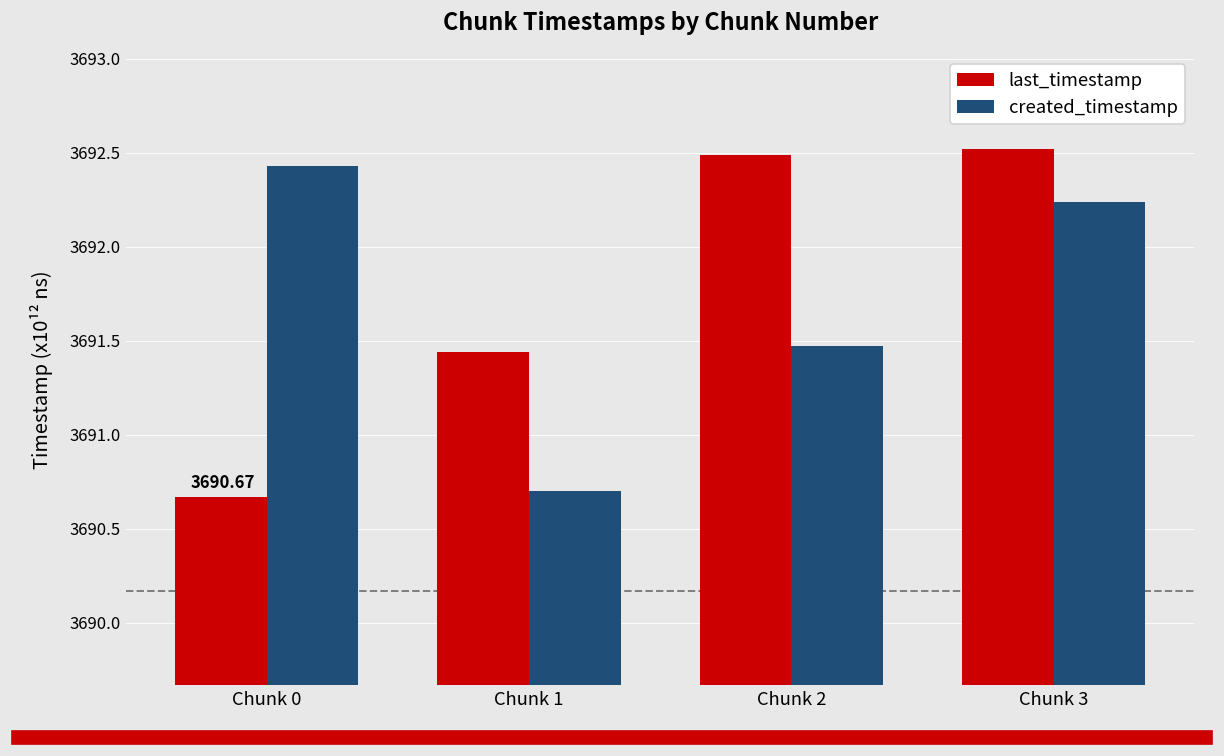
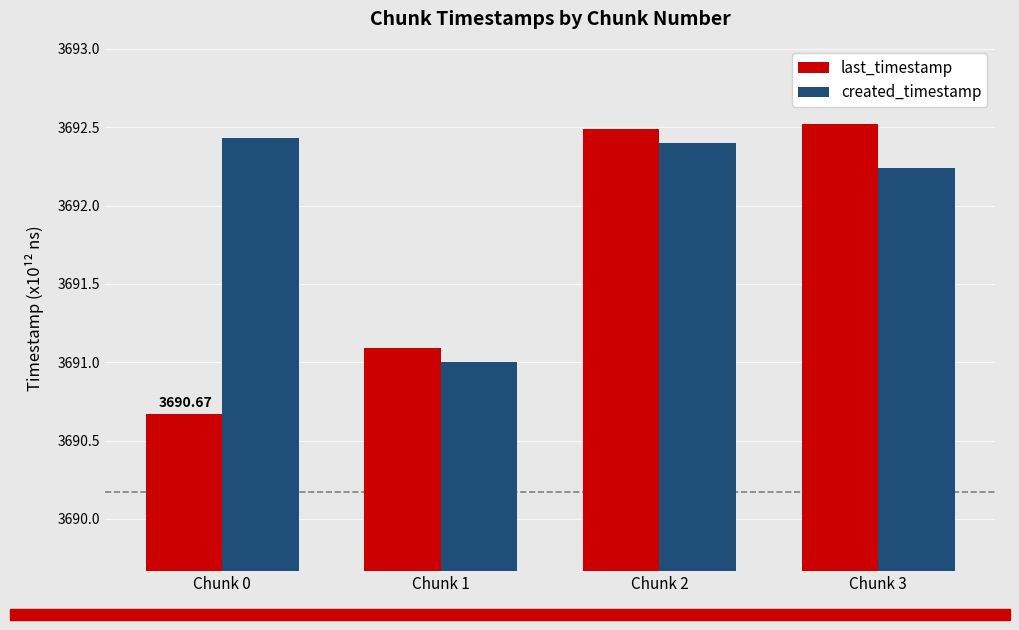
last_timestamp, Chunk 1: 3691.44 -> 3691.09
created_timestamp, Chunk 1: 3690.7 -> 3691.0
created_timestamp, Chunk 2: 3691.47 -> 3692.40
